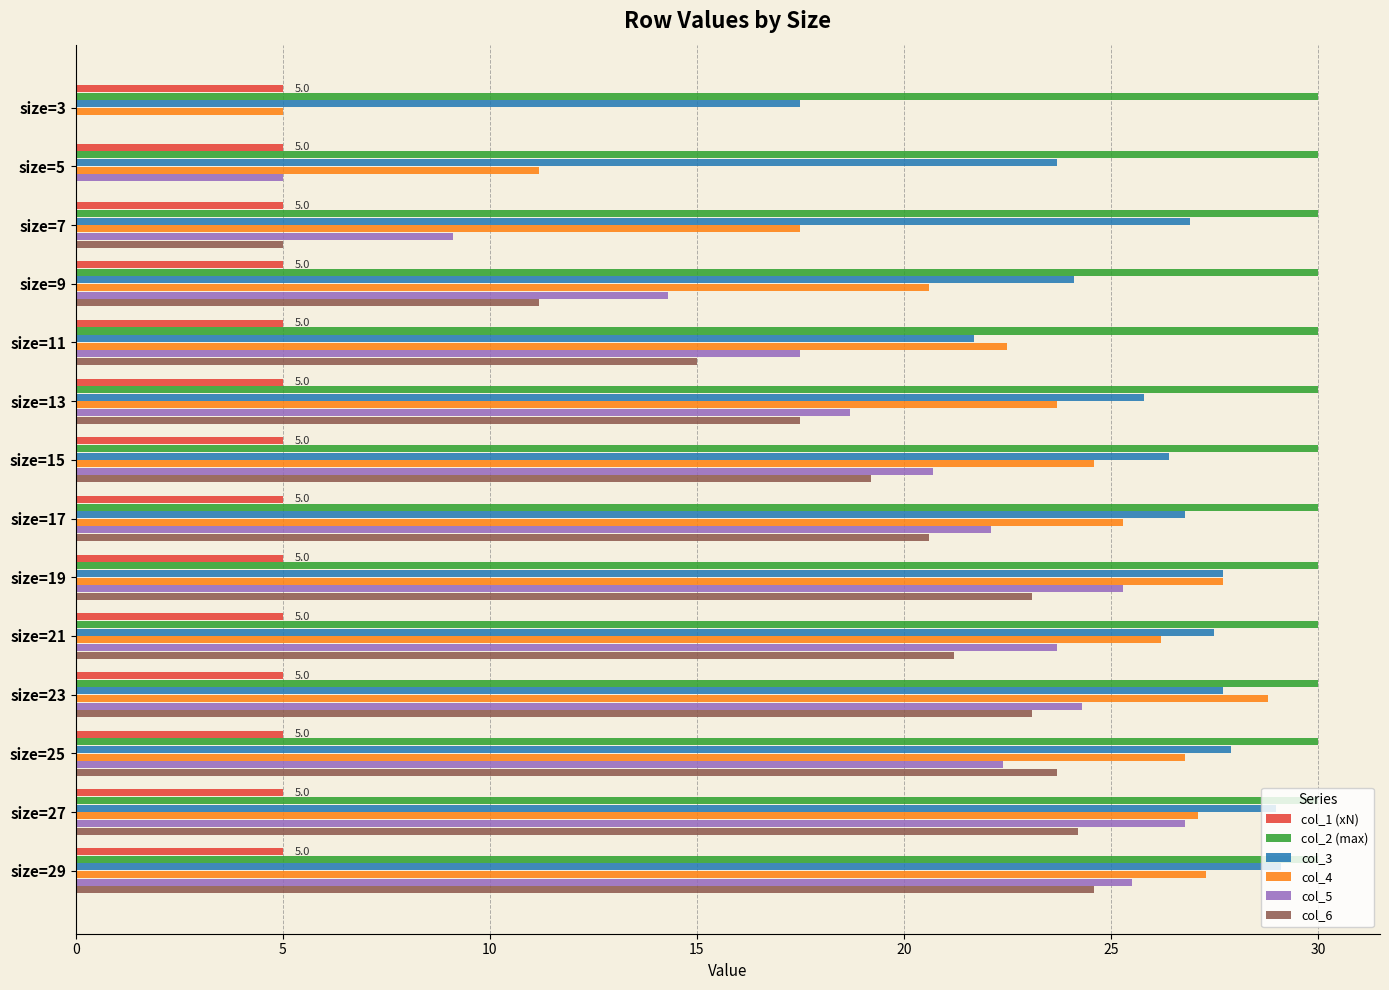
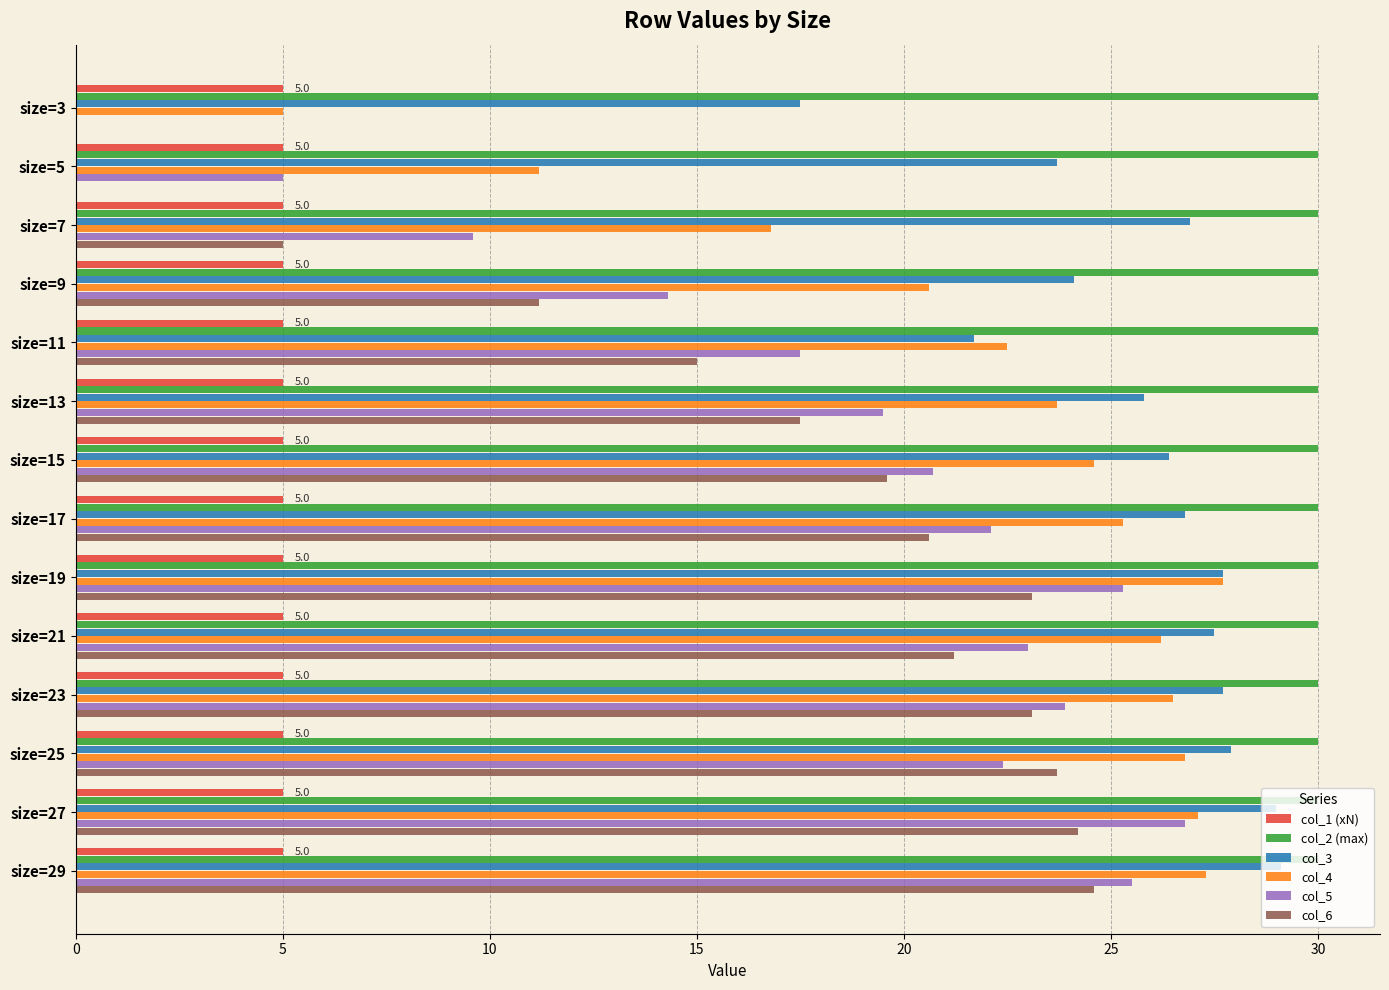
col_4, size=7: 17.5 -> 16.8
col_5, size=7: 9.1 -> 9.6
col_5, size=13: 18.7 -> 19.5
col_6, size=15: 19.2 -> 19.6
col_5, size=21: 23.7 -> 23.0
col_4, size=23: 28.8 -> 26.5
col_5, size=23: 24.3 -> 23.9
